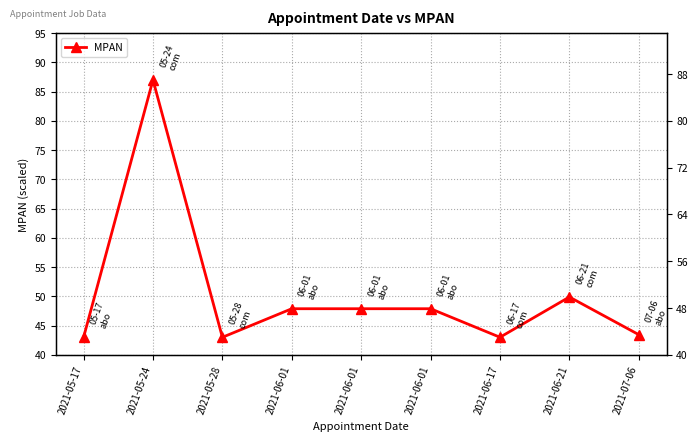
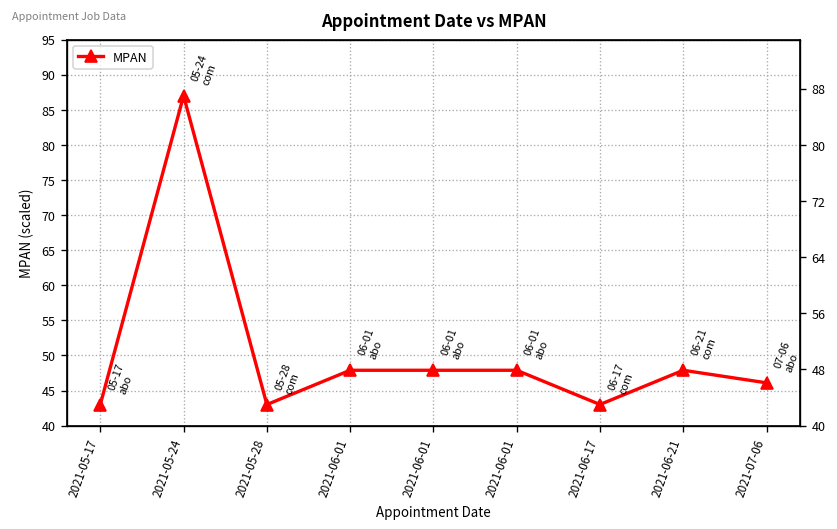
2021-06-21: 50 -> 48
2021-07-06: 43 -> 46
